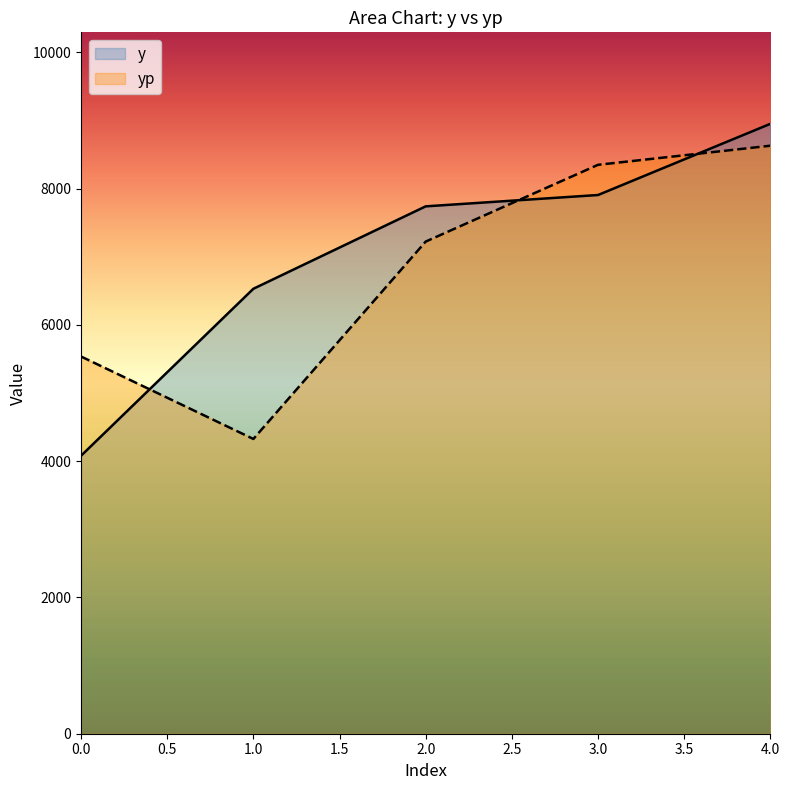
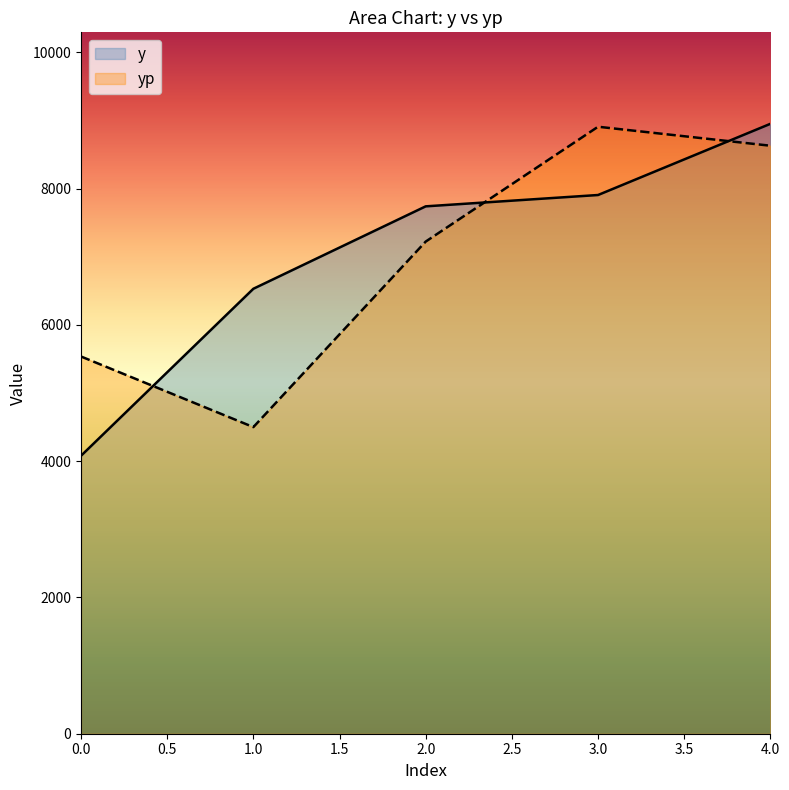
yp, 1.0: 4300 -> 4500
yp, 3.0: 8300 -> 8900
